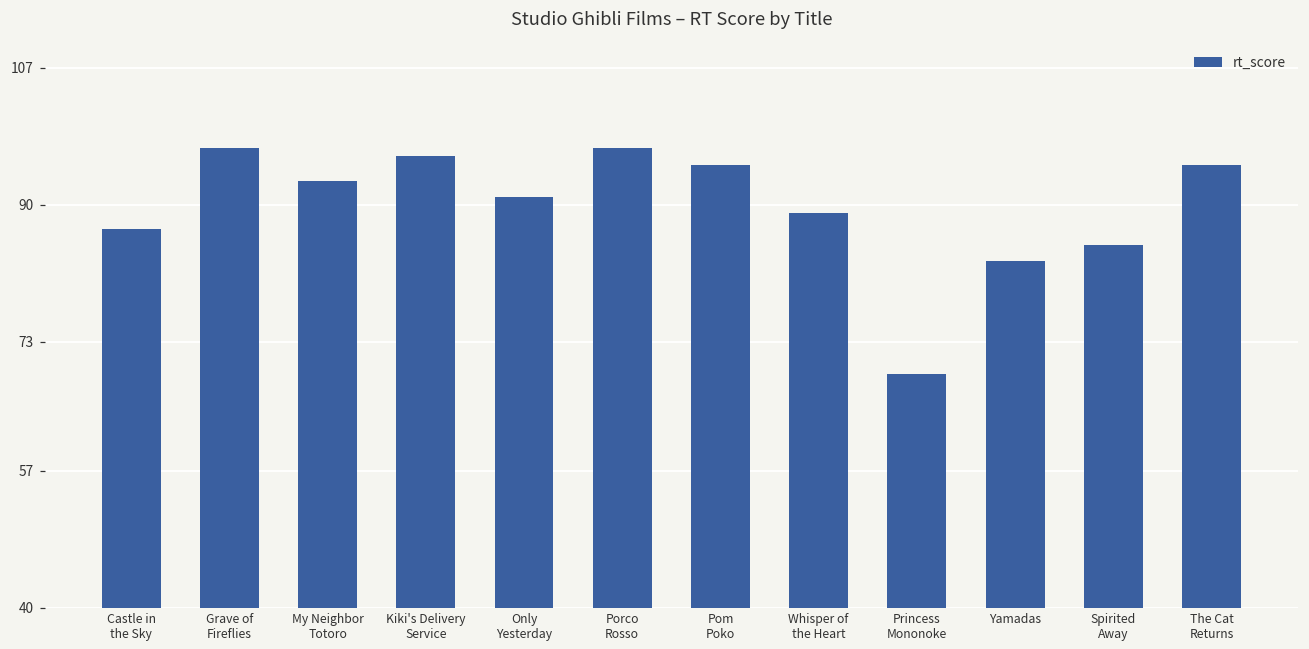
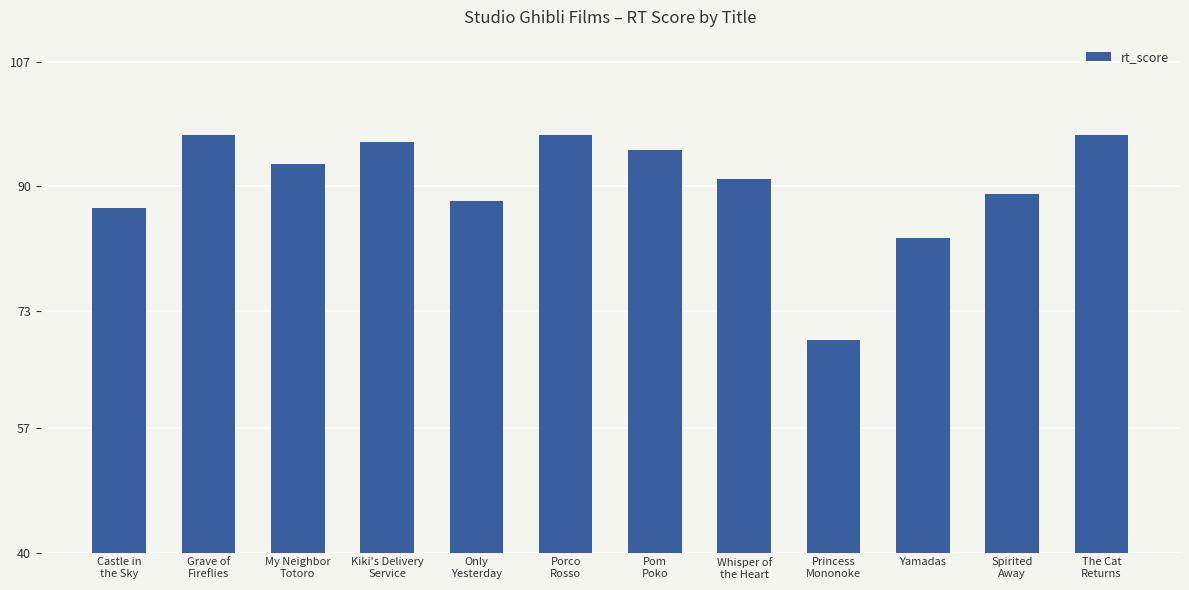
Only Yesterday: 91 -> 88
Whisper of the Heart: 89 -> 91
Spirited Away: 85 -> 89
The Cat Returns: 95 -> 97
